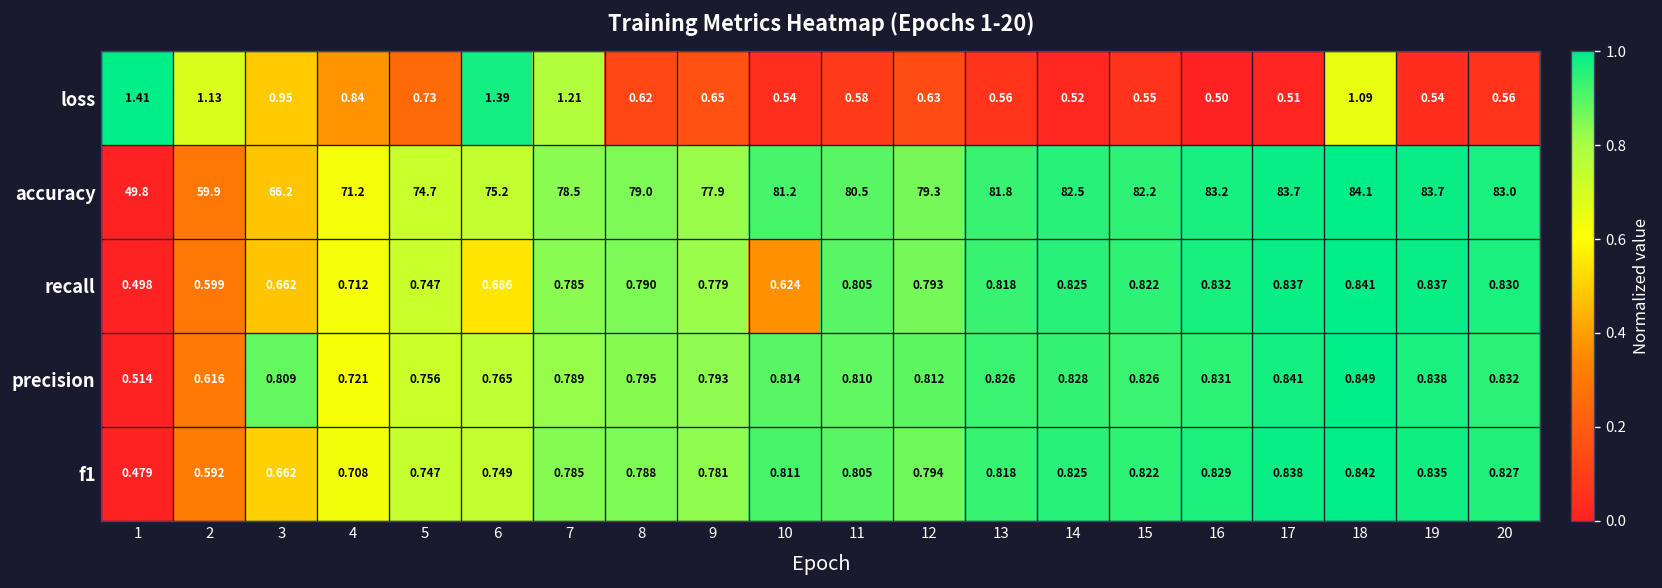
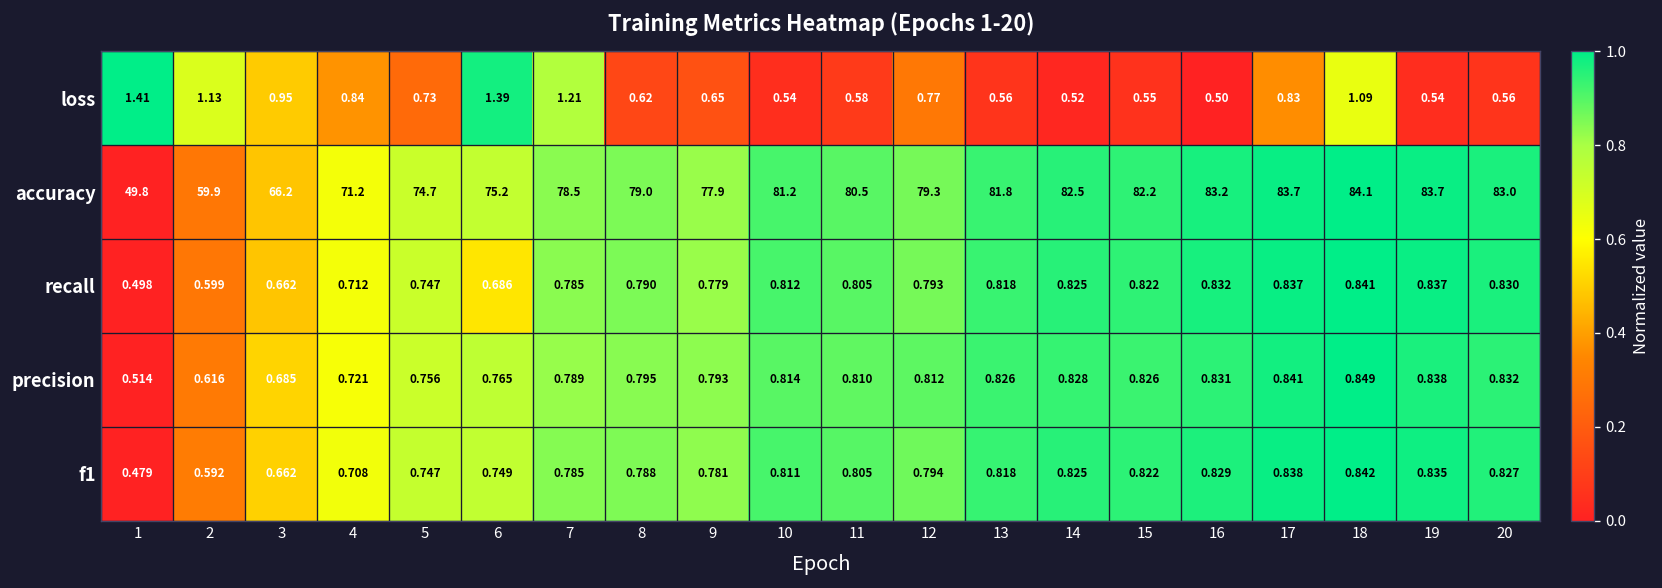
loss, 12: 0.63 -> 0.77
loss, 17: 0.51 -> 0.83
recall, 10: 0.624 -> 0.812
precision, 3: 0.809 -> 0.685
